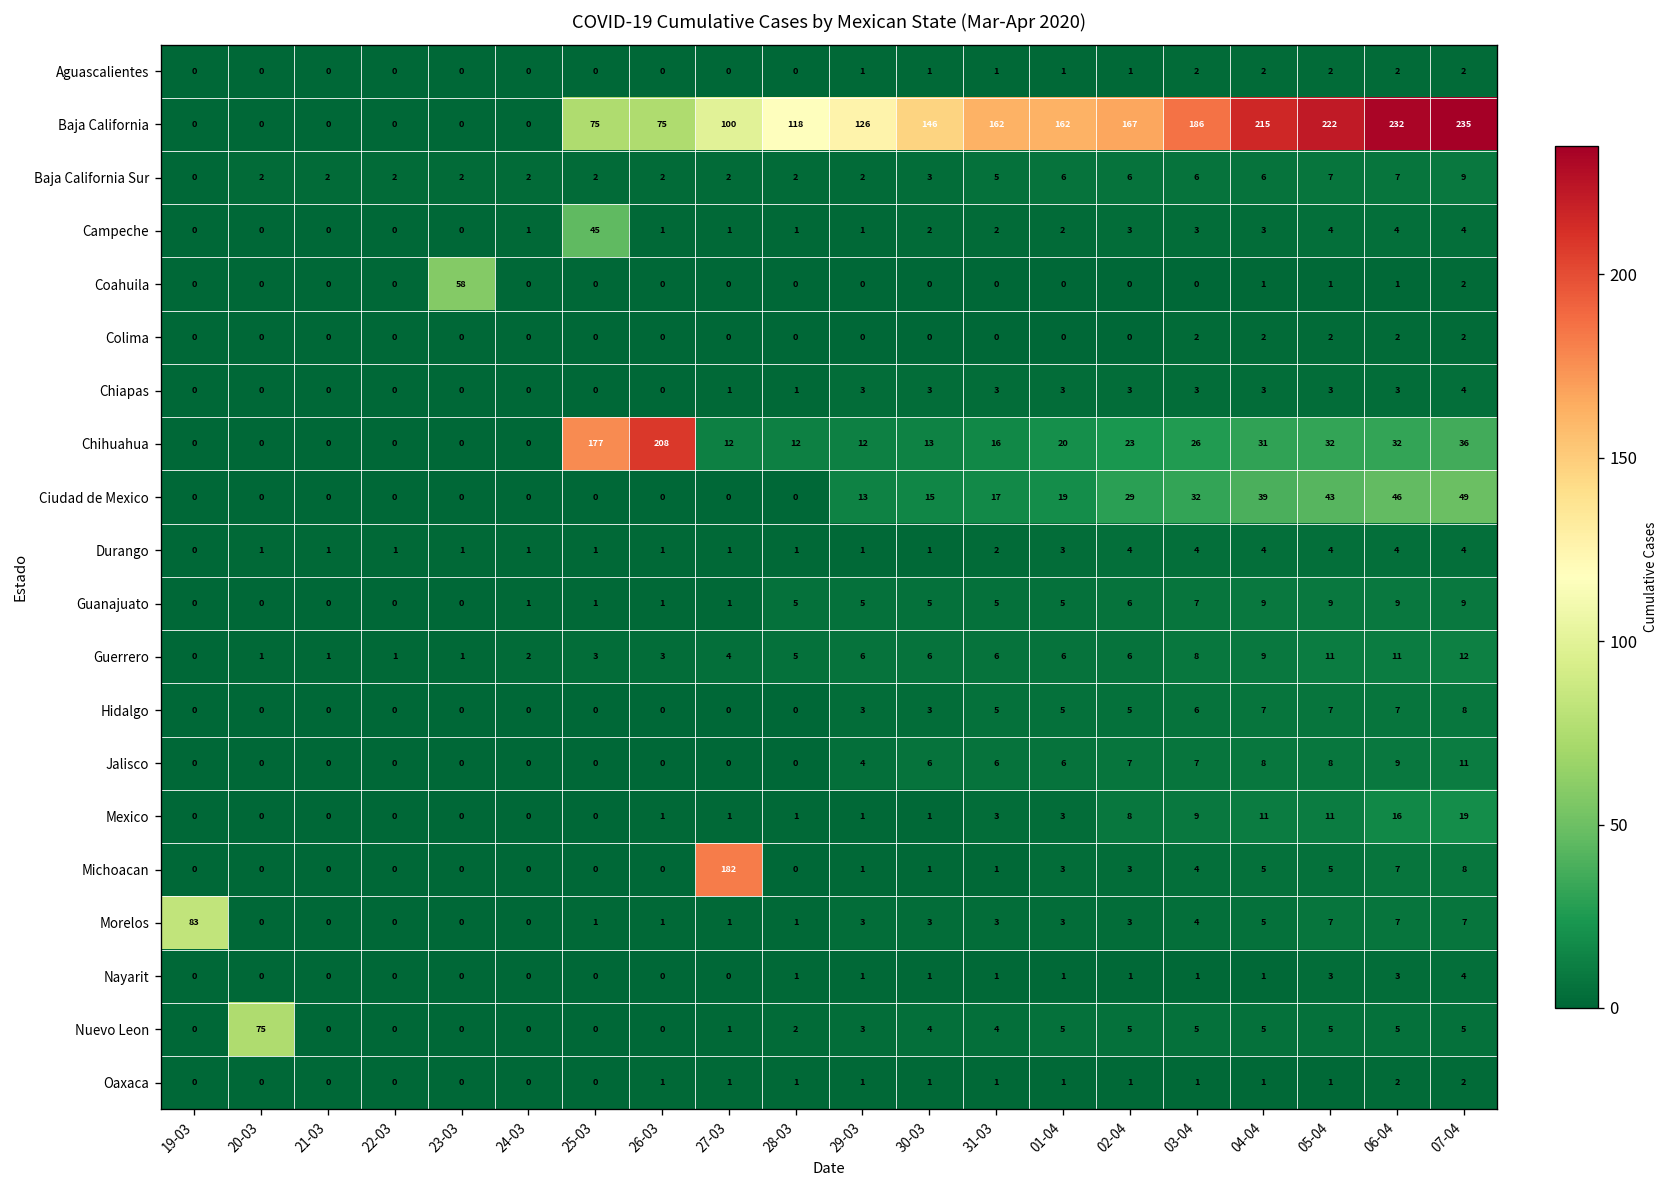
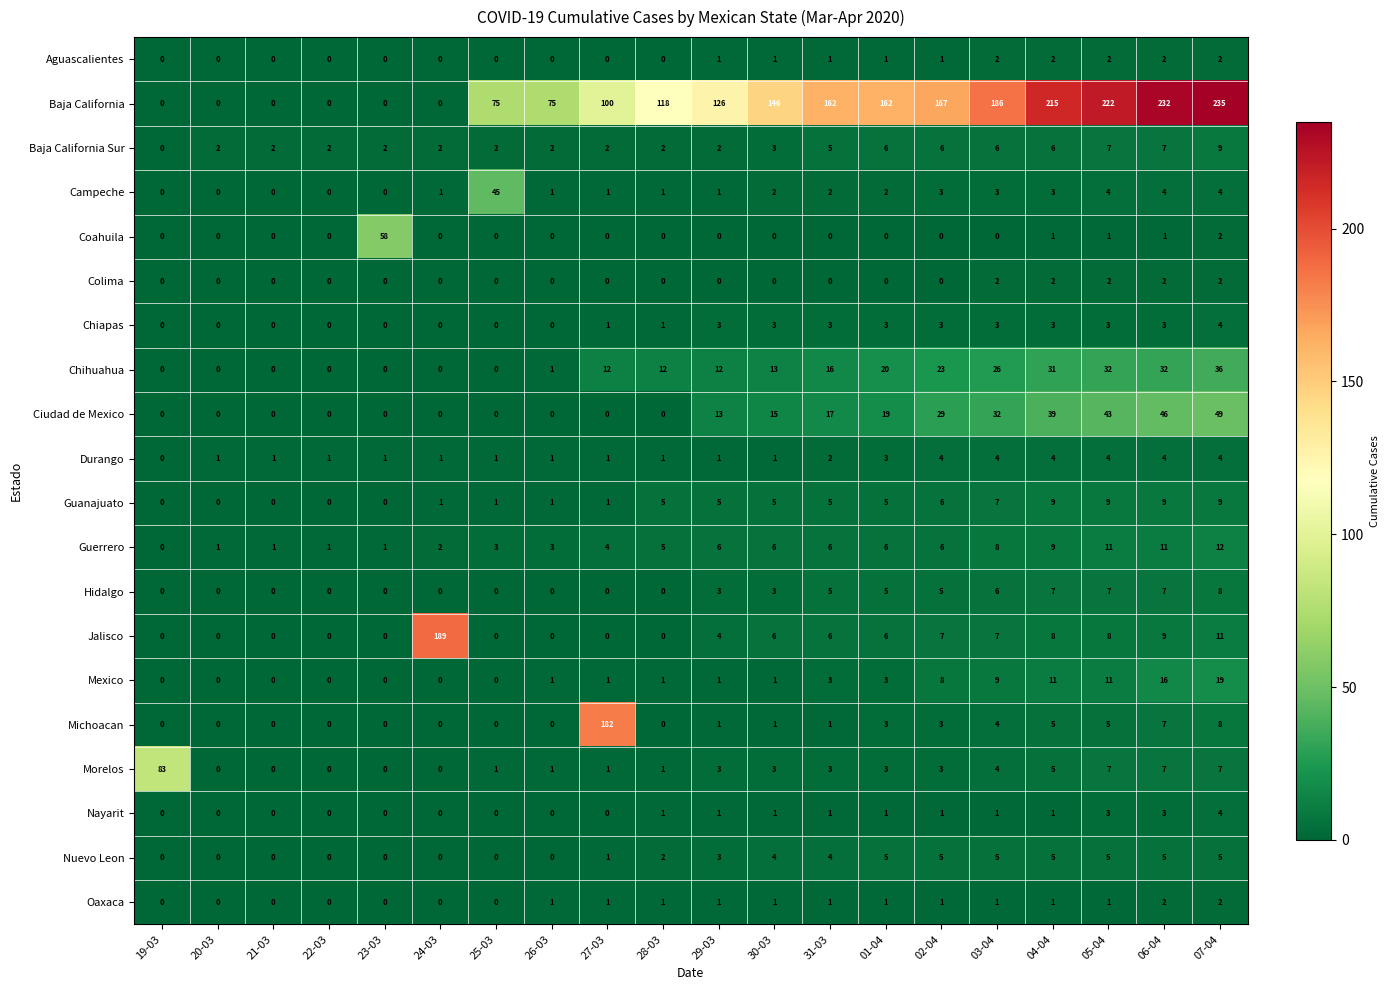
Chihuahua, 25-03: 177 -> 0
Chihuahua, 26-03: 208 -> 1
Jalisco, 24-03: 0 -> 189
Nuevo Leon, 20-03: 75 -> 0
